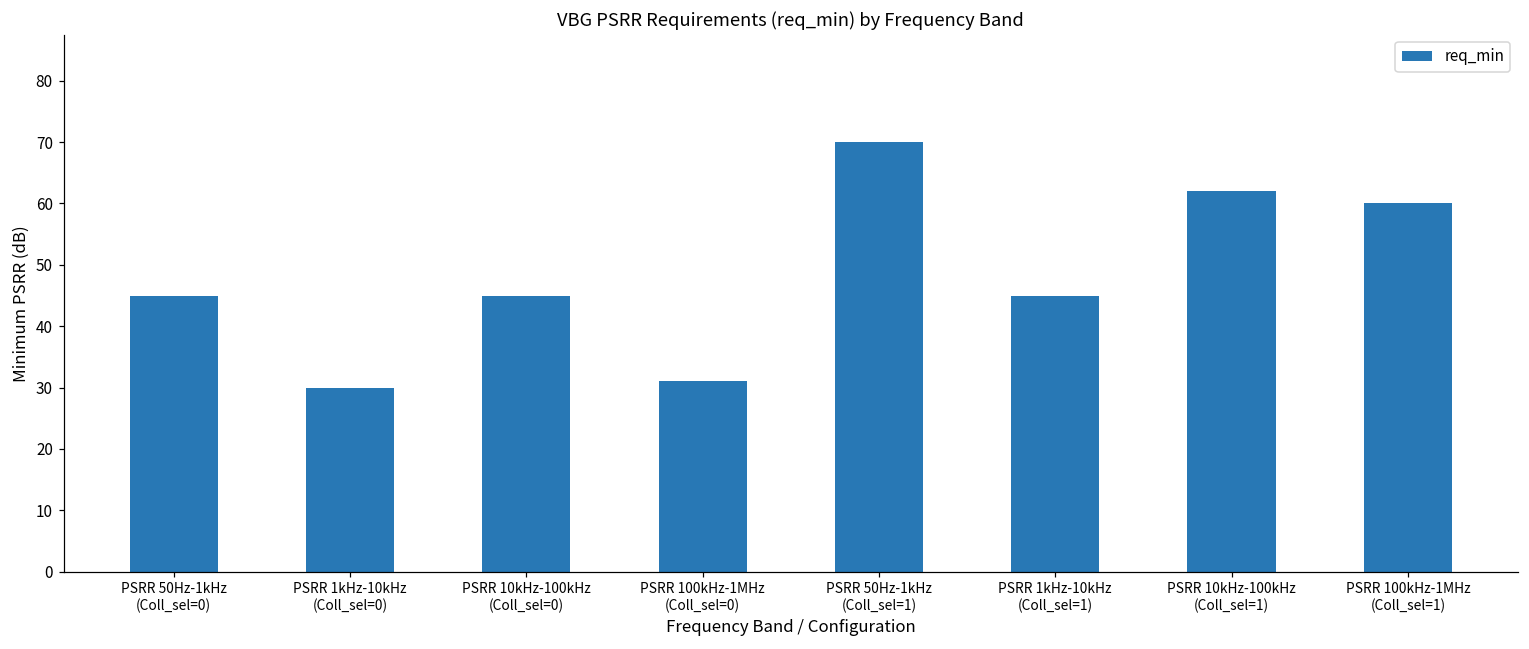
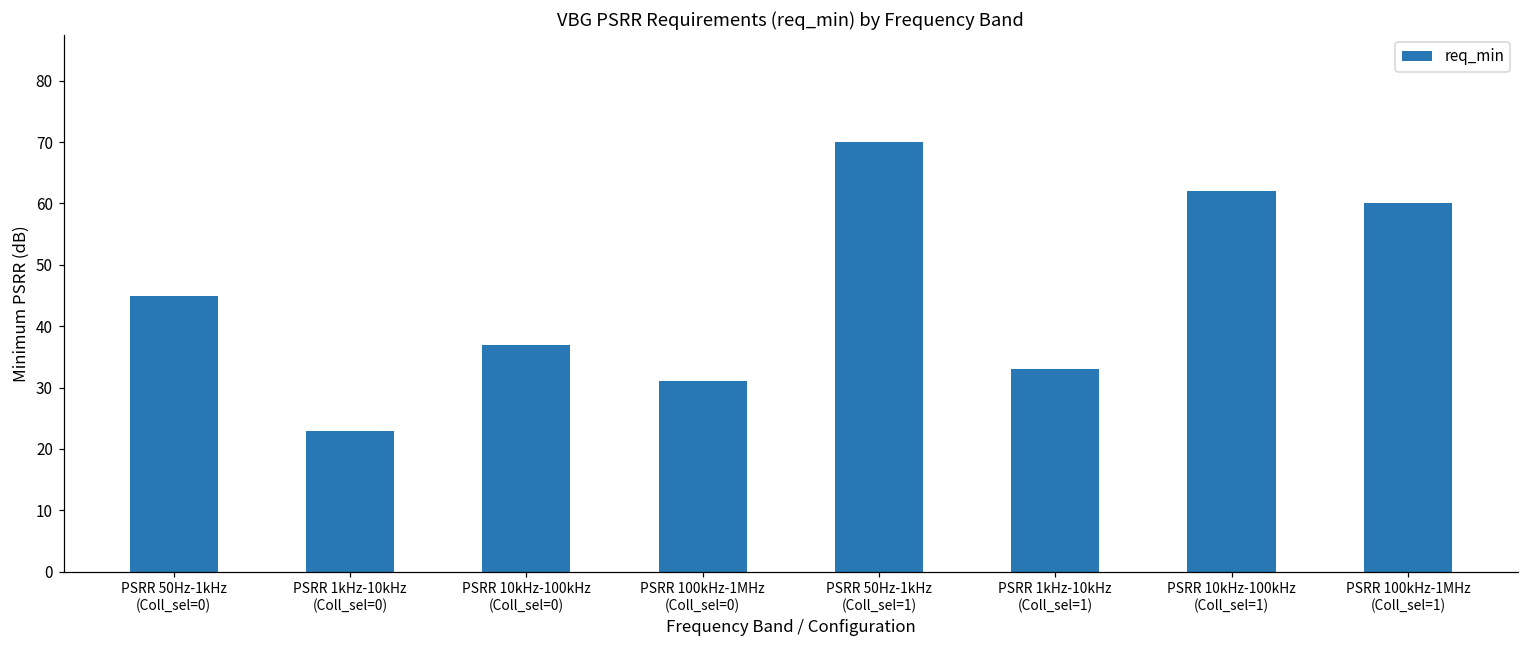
PSRR 1kHz-10kHz (Coll_sel=0): 30 -> 23
PSRR 10kHz-100kHz (Coll_sel=0): 45 -> 37
PSRR 1kHz-10kHz (Coll_sel=1): 45 -> 33
